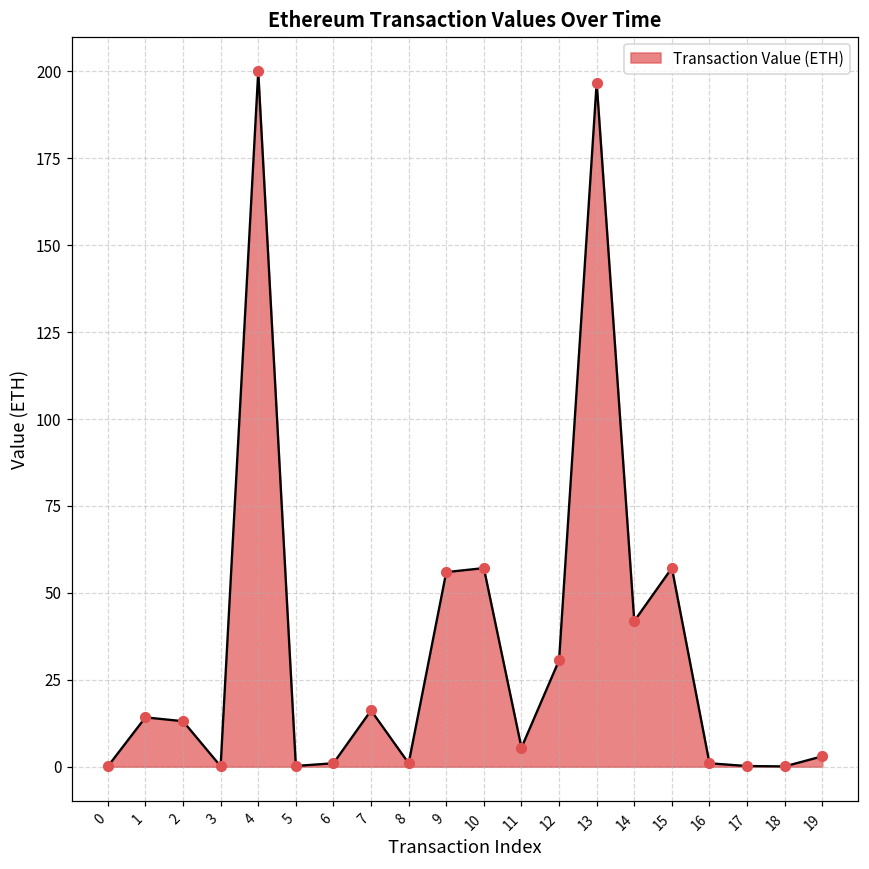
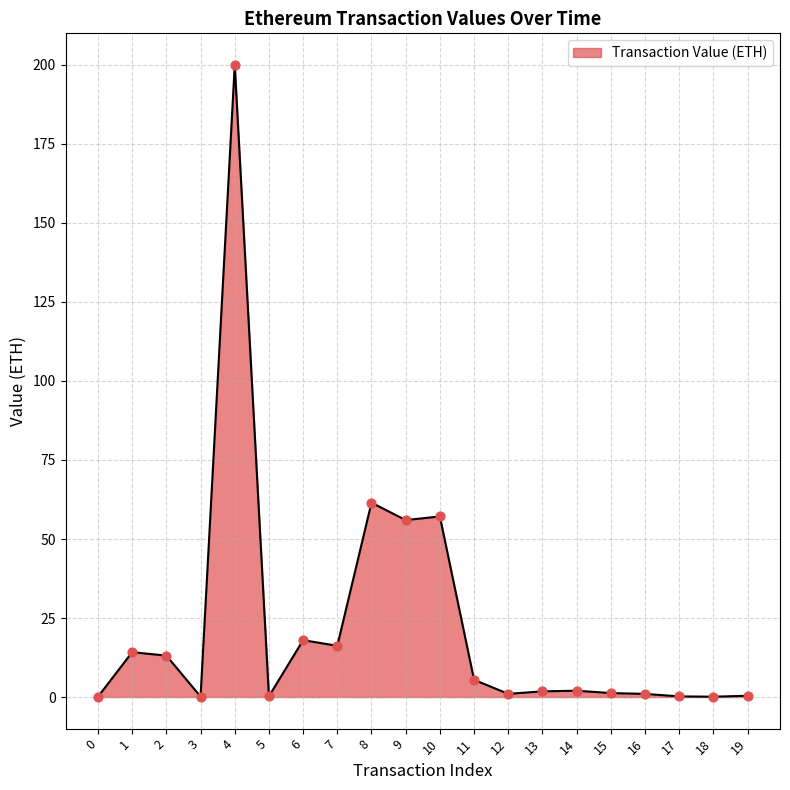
6: 1 -> 18
8: 1 -> 62
12: 31 -> 1
13: 197 -> 2
14: 42 -> 2
15: 57 -> 1
19: 3 -> 0
